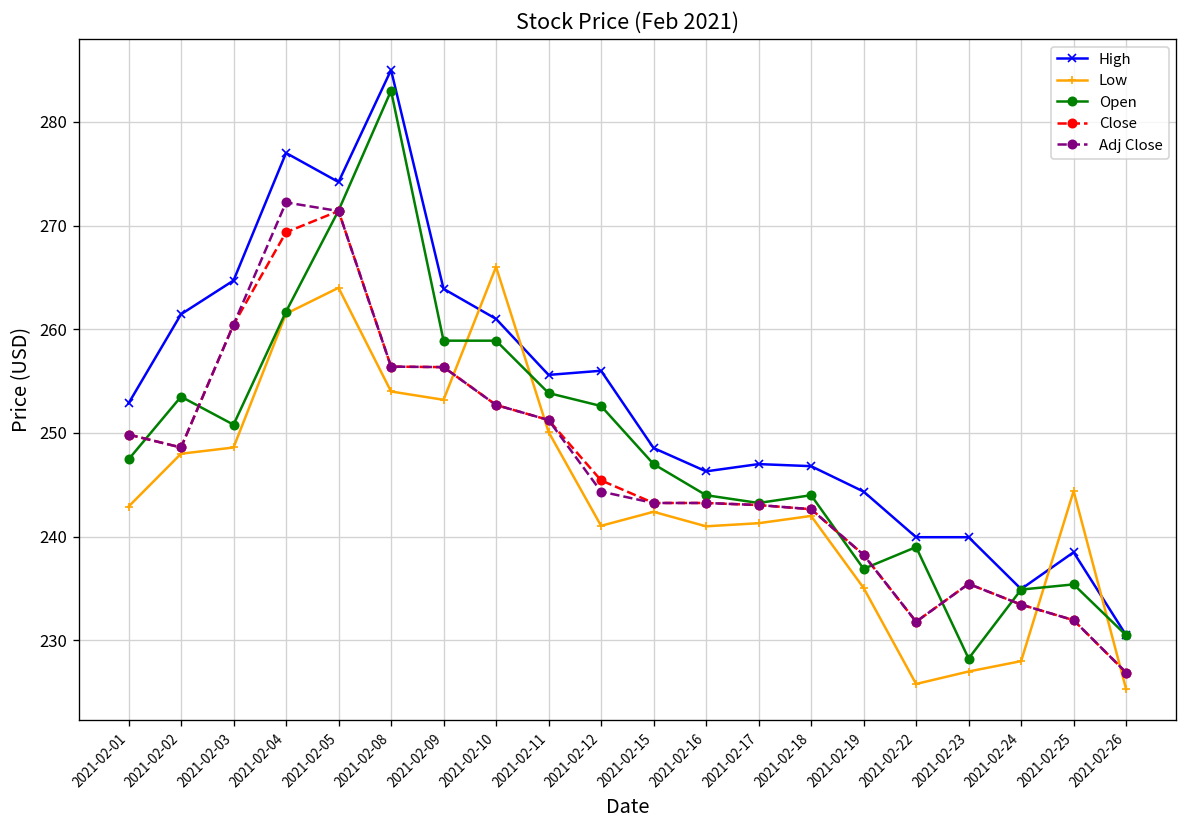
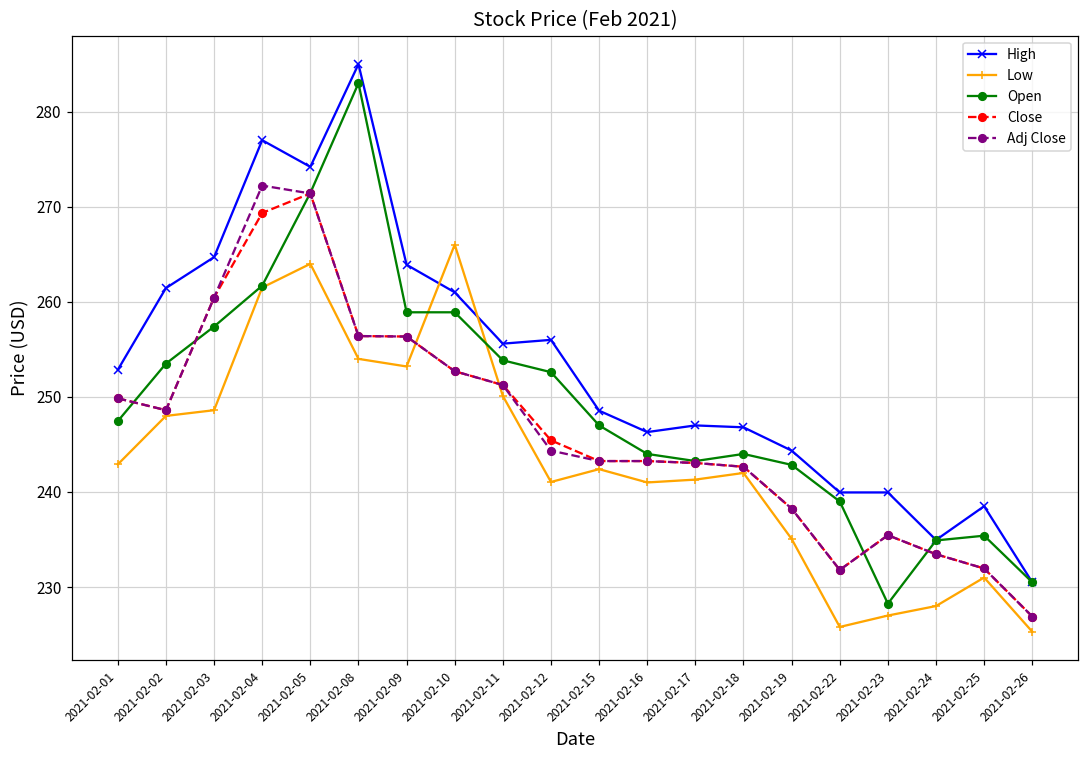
Open, 2021-02-03: 251 -> 257
Open, 2021-02-19: 237 -> 243
Low, 2021-02-25: 244 -> 231
